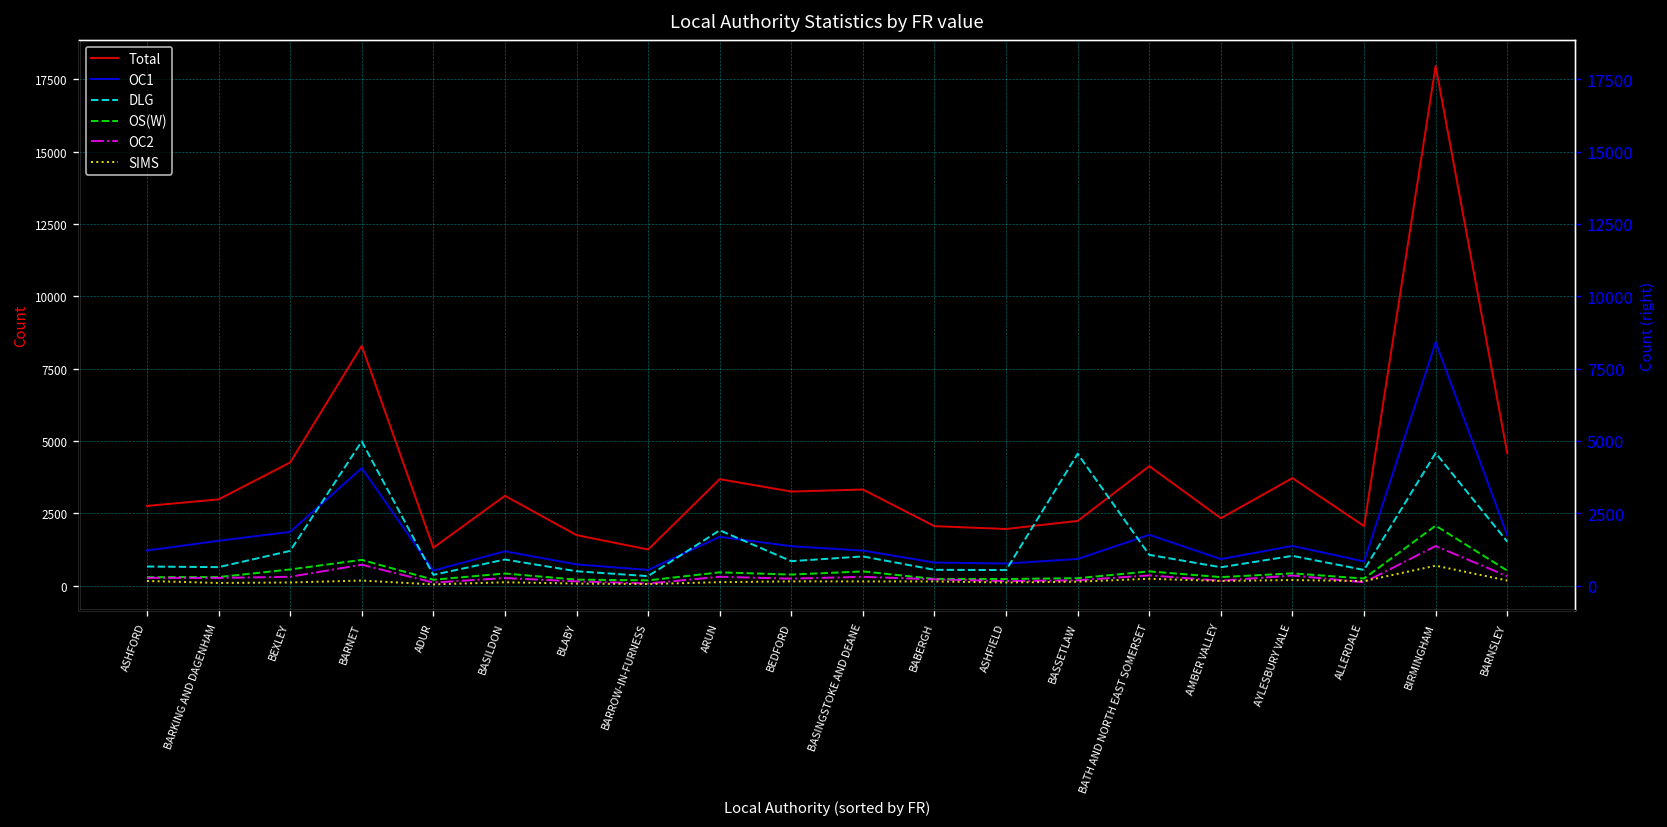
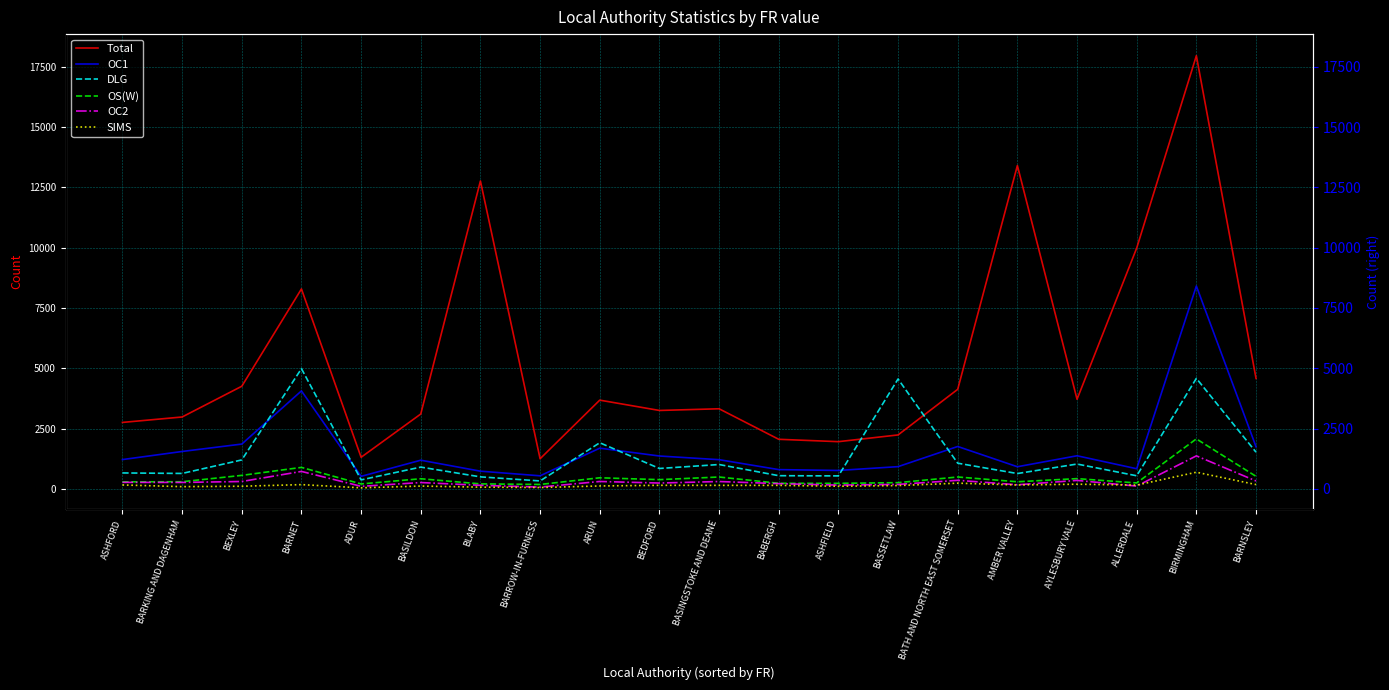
Total, BLABY: 1700 -> 12800
Total, AMBER VALLEY: 2300 -> 13400
Total, ALLERDALE: 2100 -> 10000
